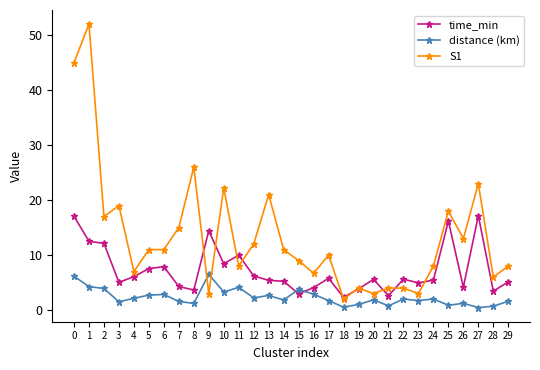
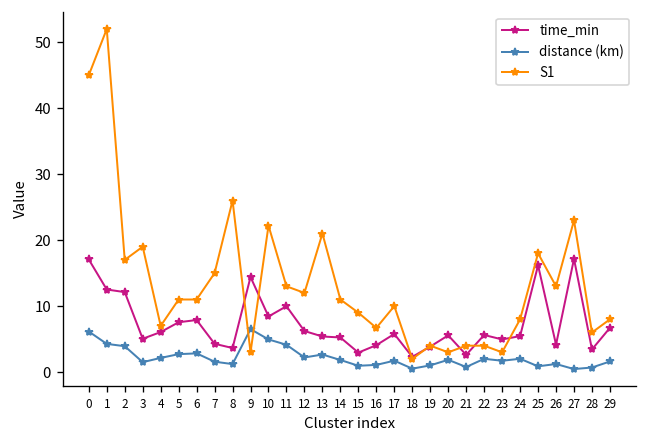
distance (km), 10: 3 -> 5
S1, 11: 8 -> 13
distance (km), 15: 4 -> 1
distance (km), 16: 3 -> 1
time_min, 29: 5 -> 7
